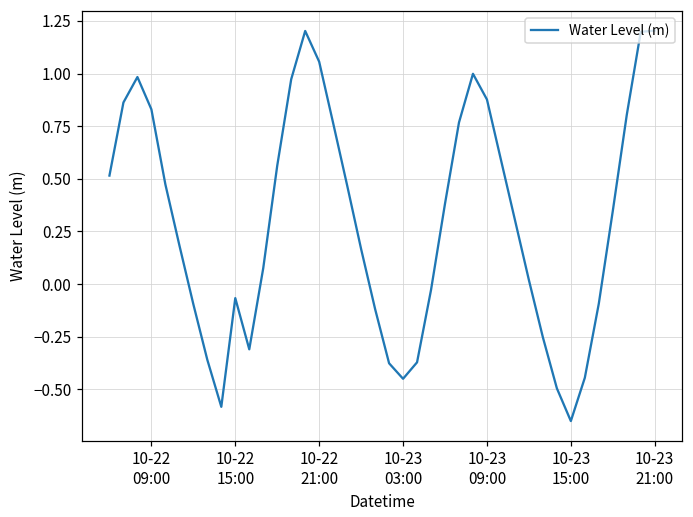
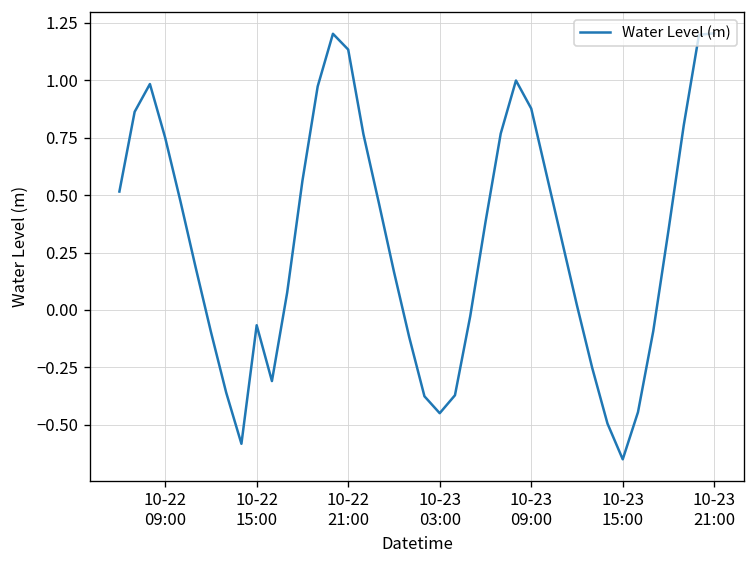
10-22 09:00: 0.83 -> 0.75
10-22 21:00: 1.06 -> 1.13
